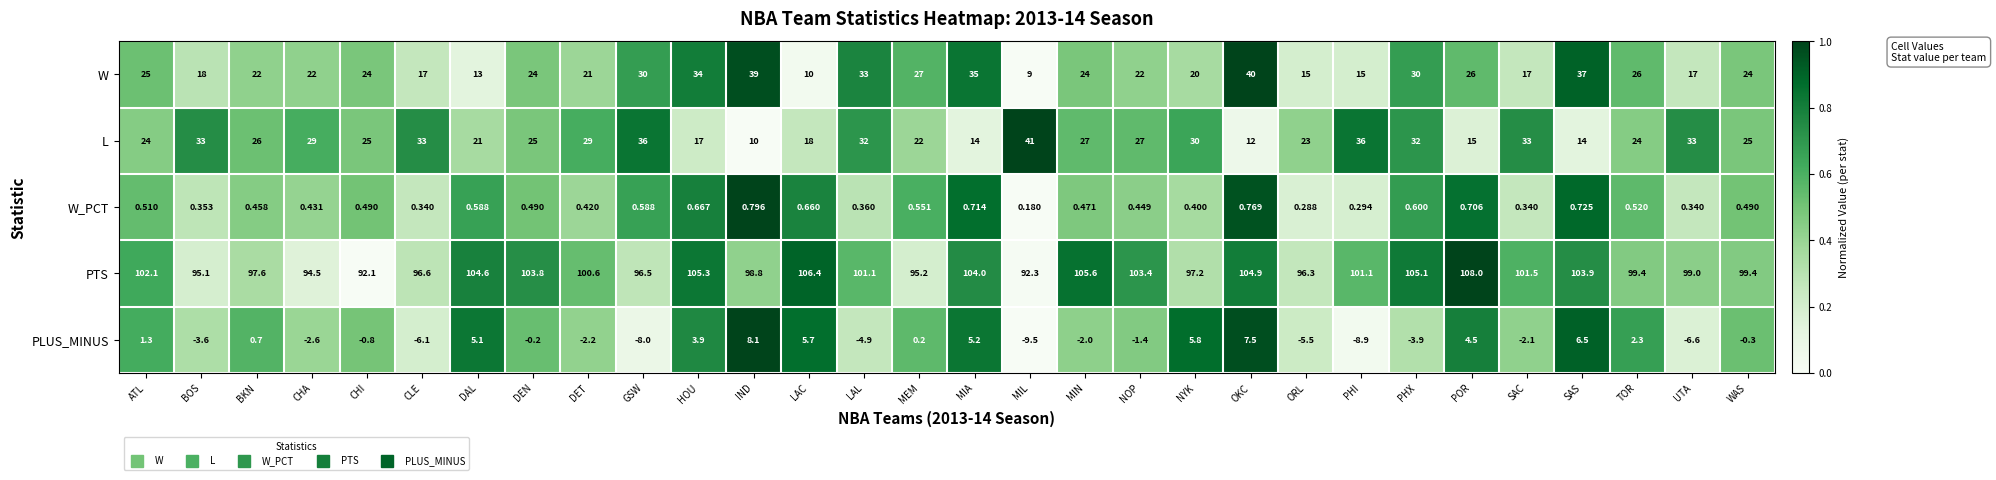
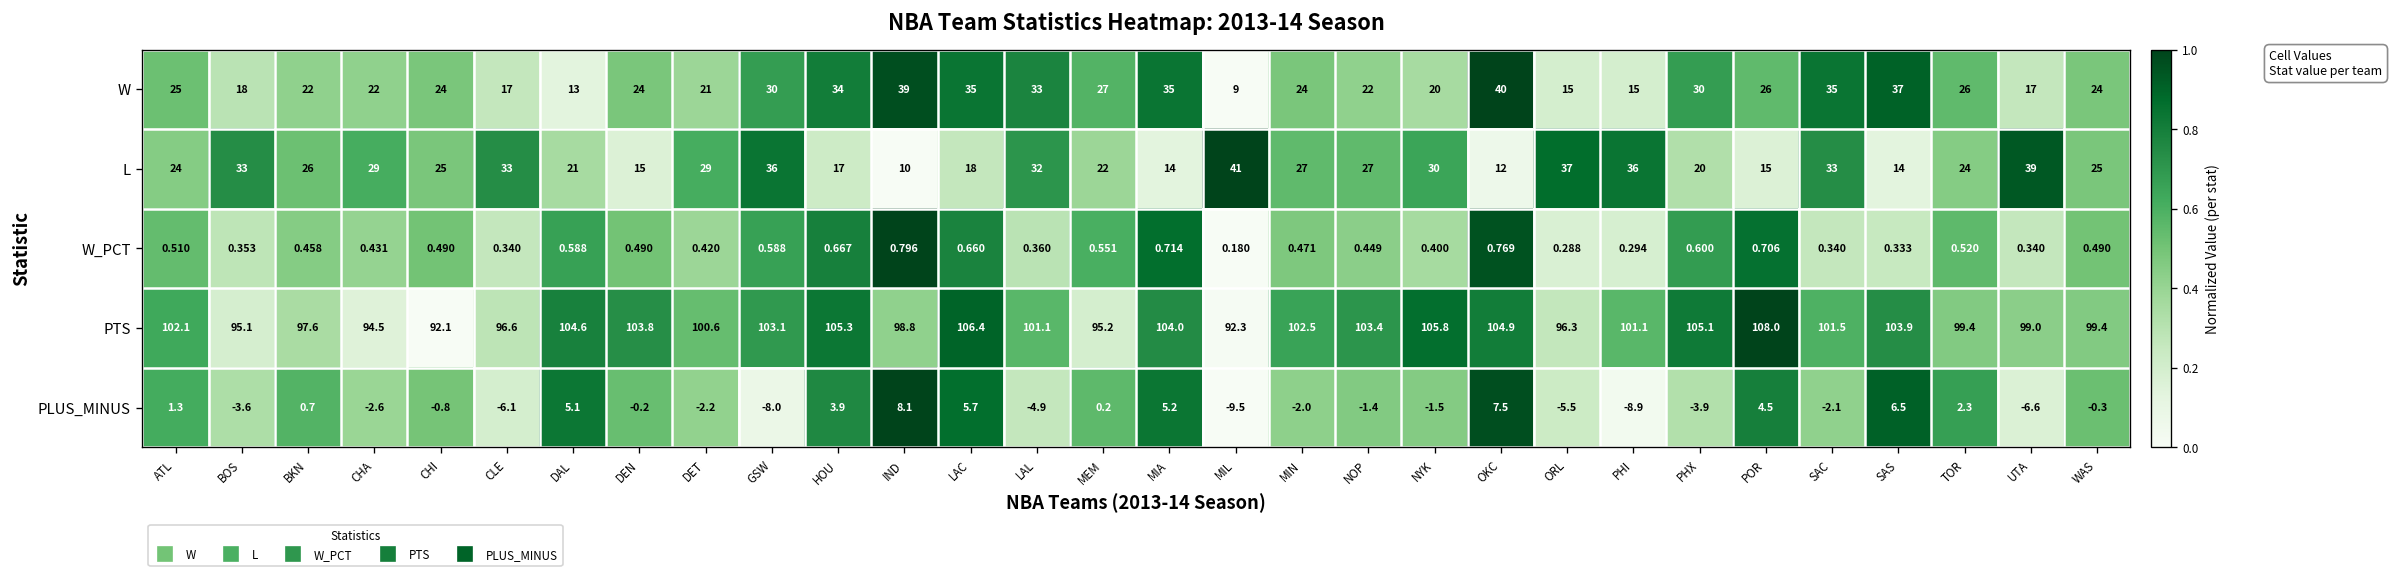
W, LAC: 10 -> 35
W, SAC: 17 -> 35
L, DEN: 25 -> 15
L, ORL: 23 -> 37
L, PHX: 32 -> 20
L, UTA: 33 -> 39
W_PCT, SAS: 0.725 -> 0.333
PTS, GSW: 96.5 -> 103.1
PTS, MIN: 105.6 -> 102.5
PTS, NYK: 97.2 -> 105.8
PLUS_MINUS, NYK: 5.8 -> -1.5
